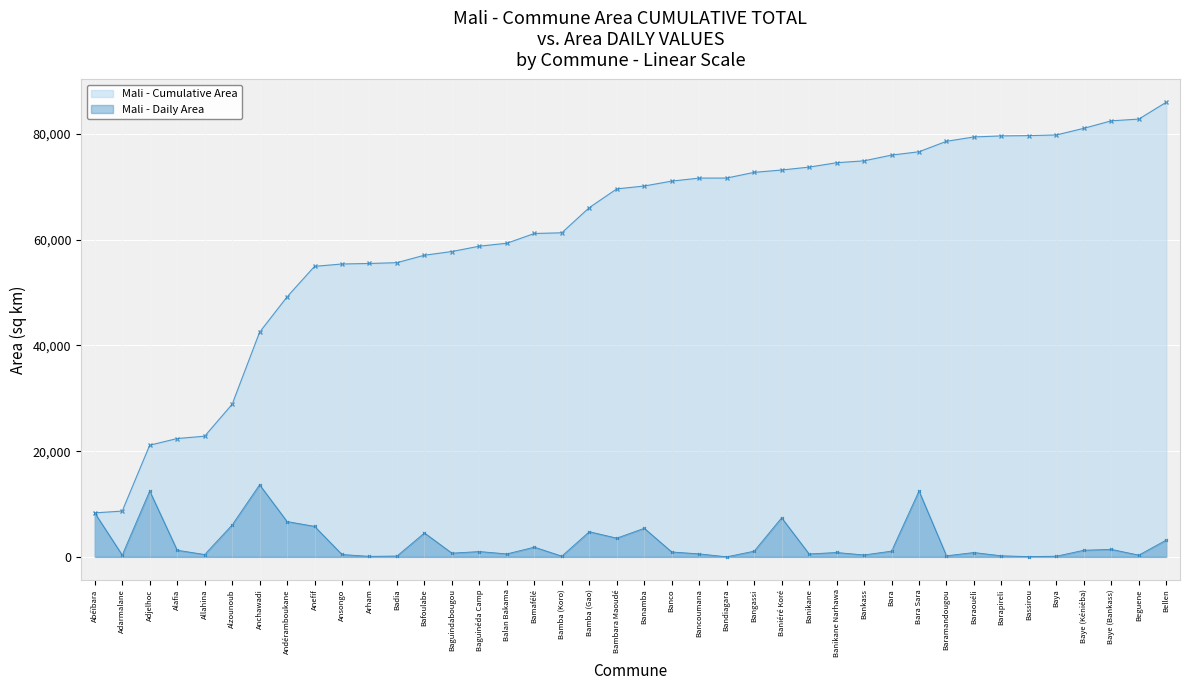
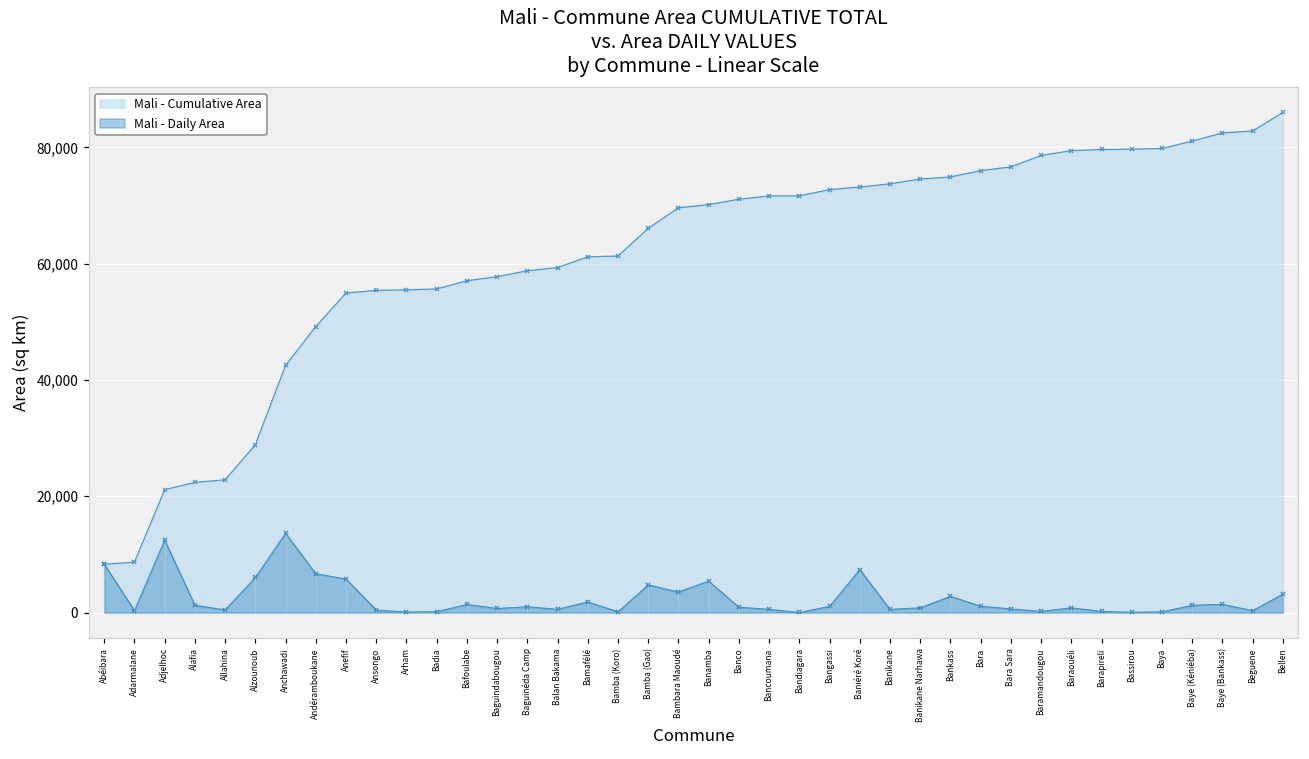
Mali - Daily Area, Bafoulabe: 5,000 -> 1,000
Mali - Daily Area, Bankass: 0 -> 3,000
Mali - Daily Area, Bara Sara: 12,000 -> 1,000
